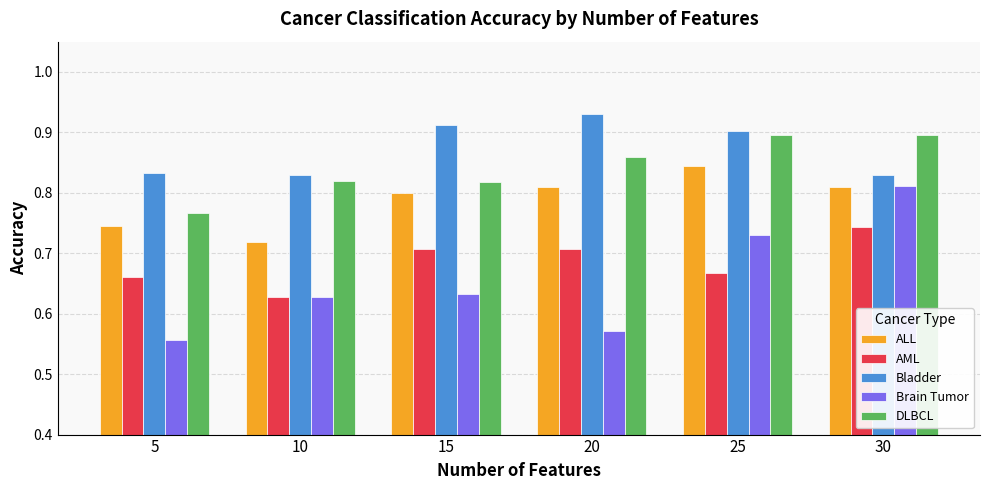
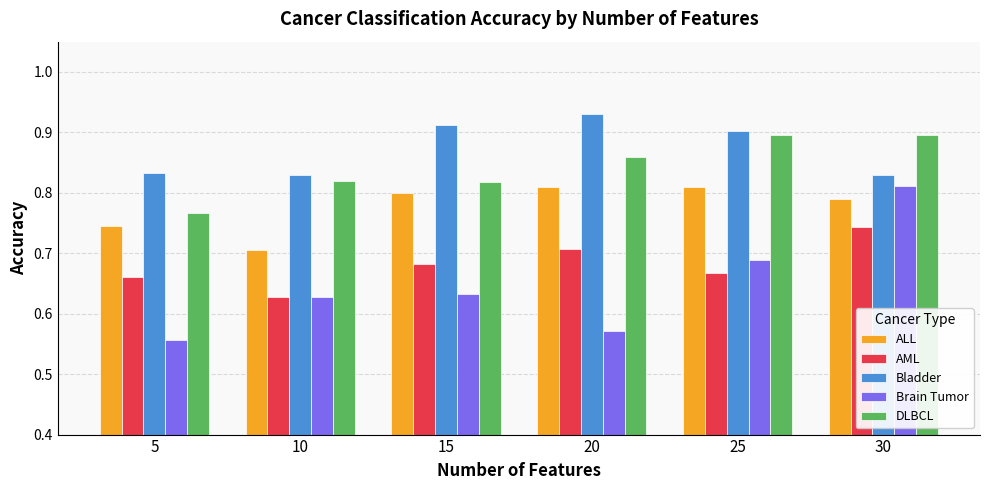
ALL, 10: 0.72 -> 0.70
AML, 15: 0.71 -> 0.68
ALL, 25: 0.84 -> 0.81
Brain Tumor, 25: 0.73 -> 0.69
ALL, 30: 0.81 -> 0.79
